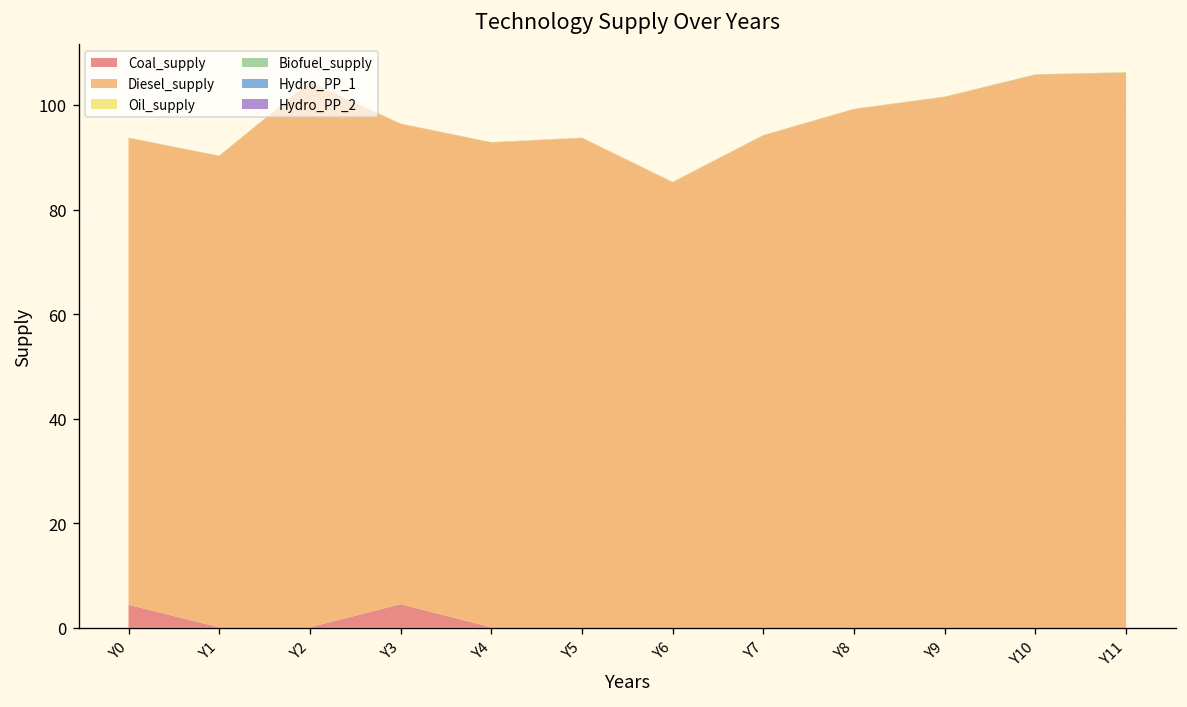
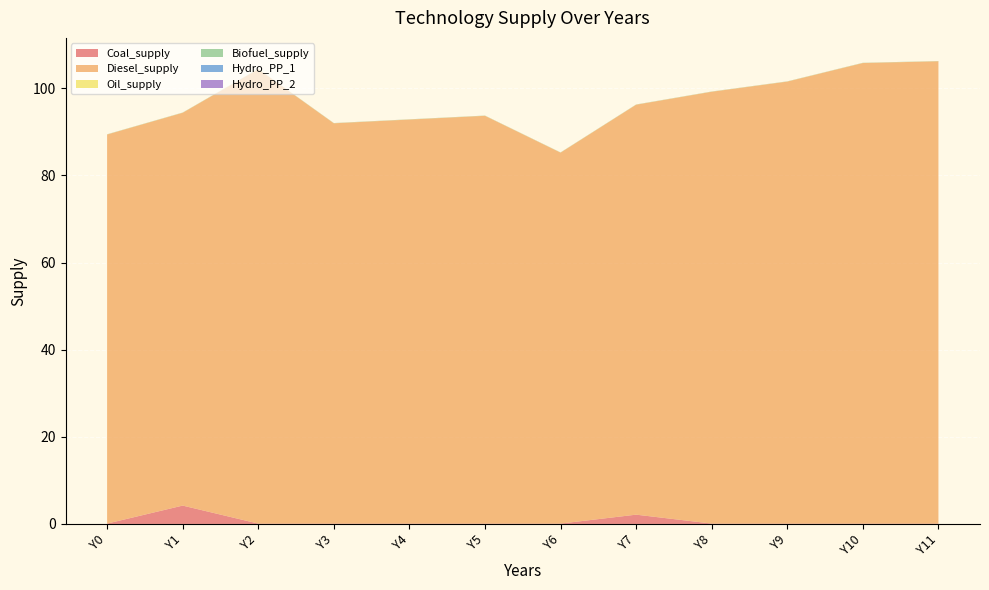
Coal_supply, Y0: 4 -> 0
Coal_supply, Y1: 0 -> 4
Coal_supply, Y3: 5 -> 0
Coal_supply, Y7: 0 -> 2
